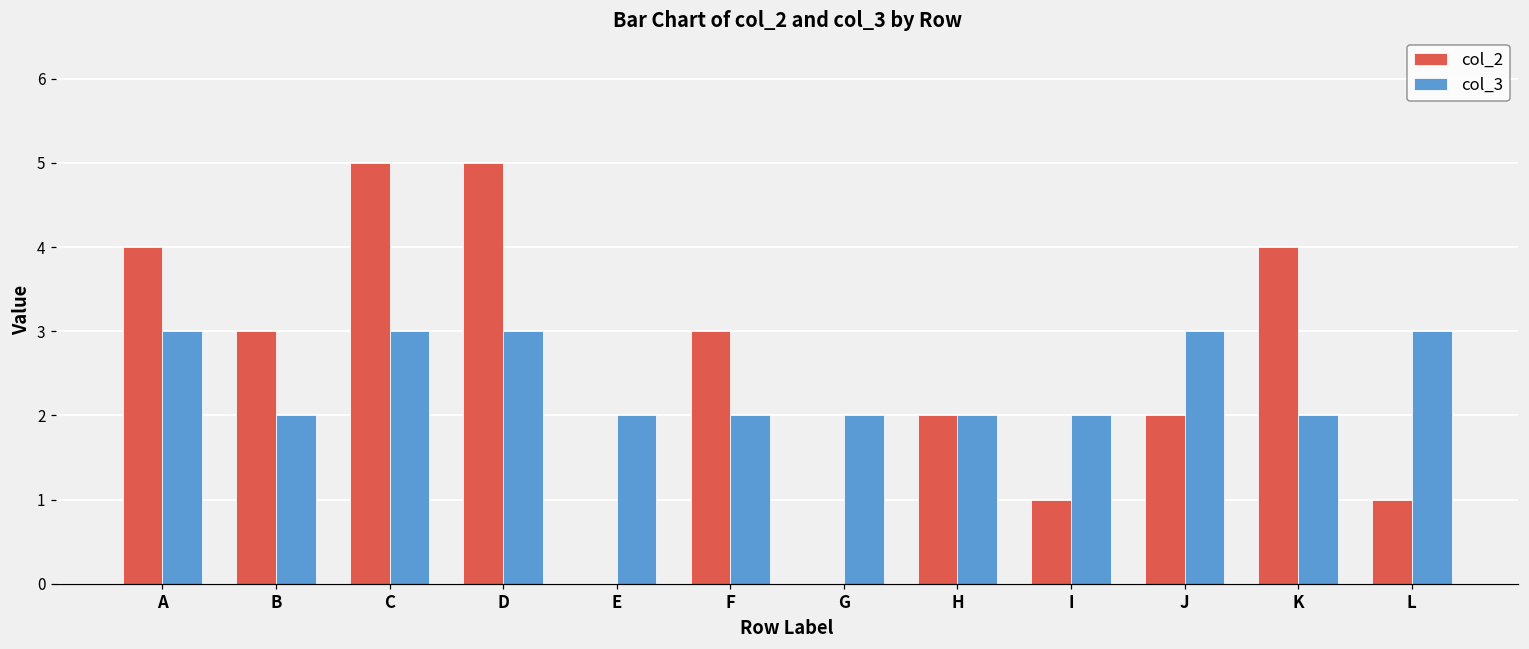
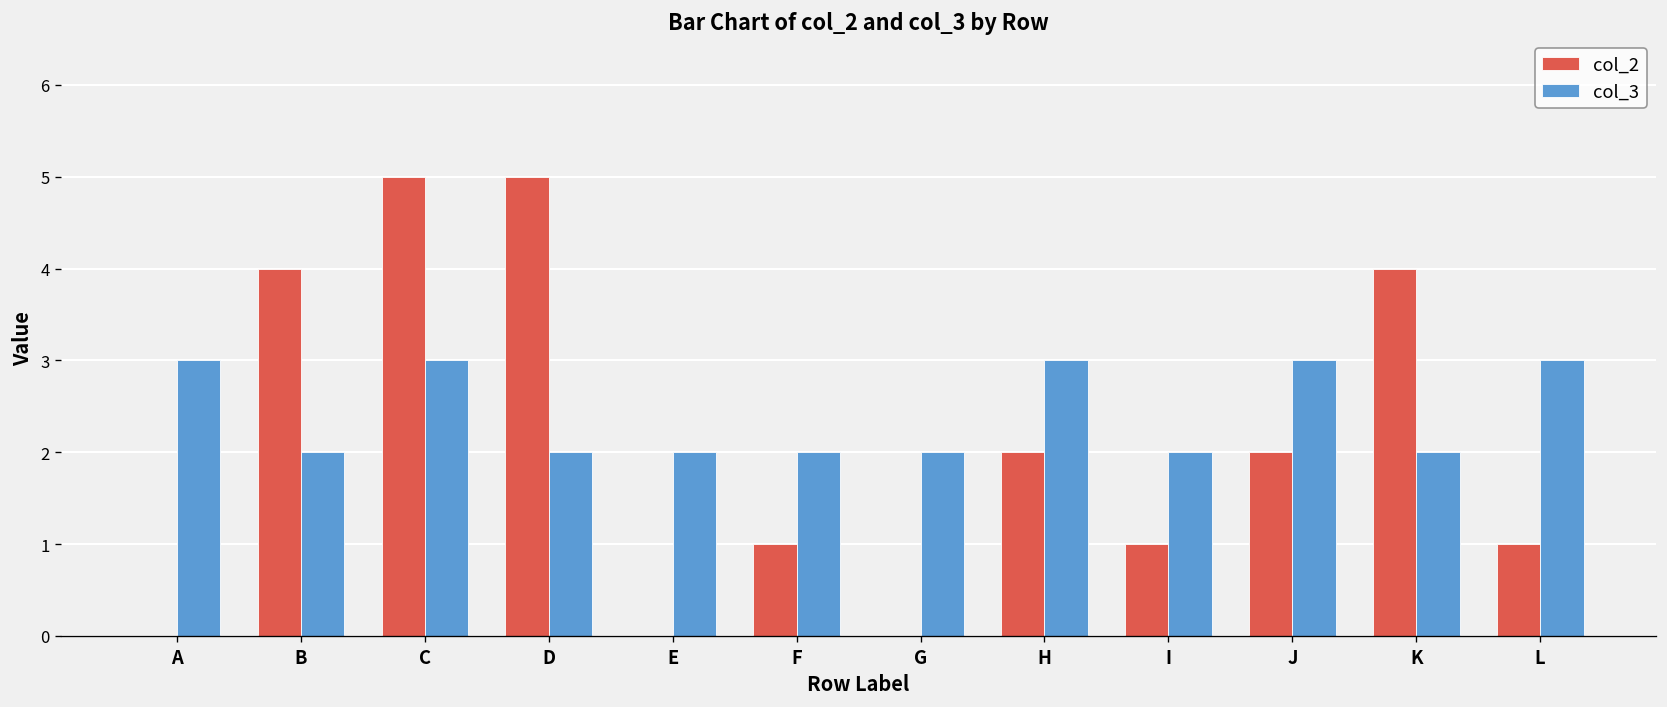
col_2, A: 4 -> 0
col_2, B: 3 -> 4
col_3, D: 3 -> 2
col_2, F: 3 -> 1
col_3, H: 2 -> 3
